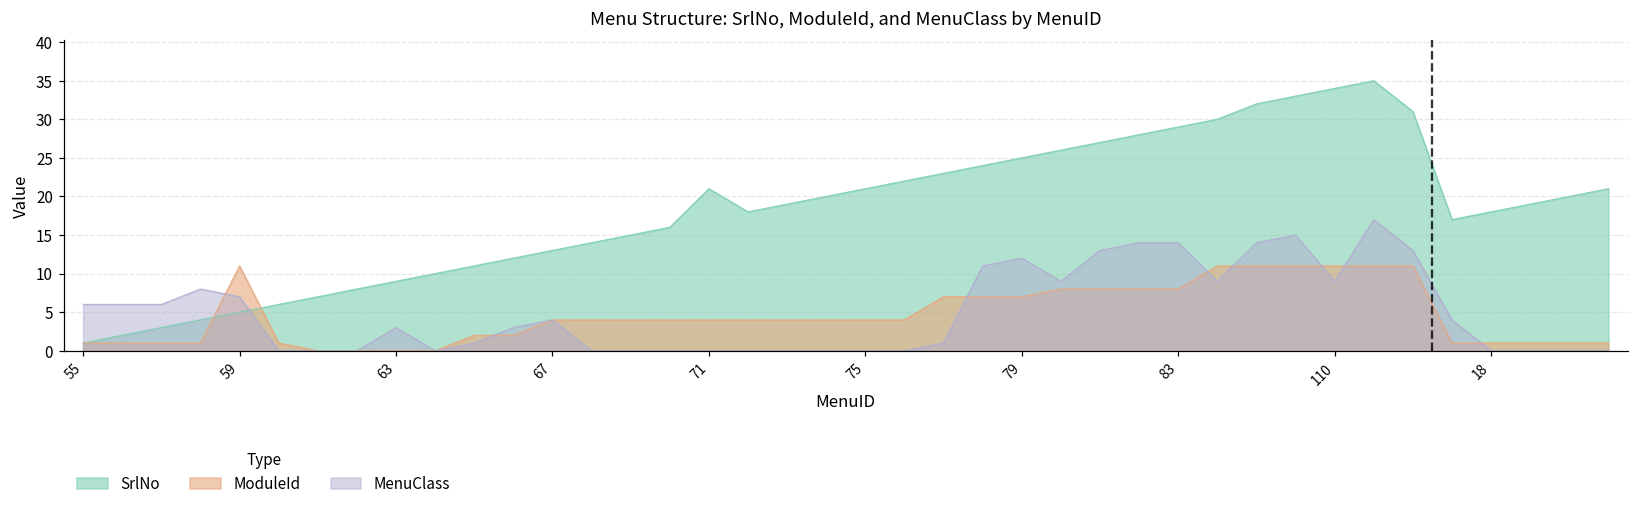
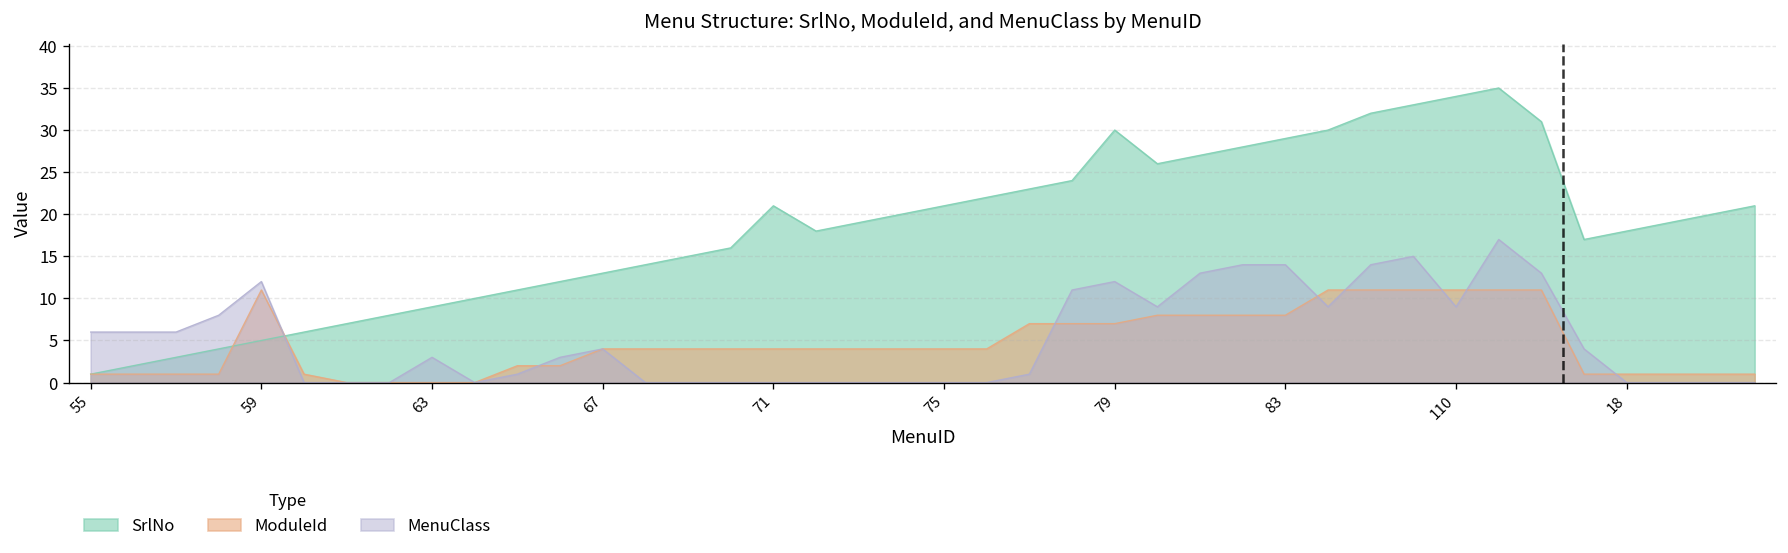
MenuClass, 59: 7 -> 12
SrlNo, 79: 25 -> 30
